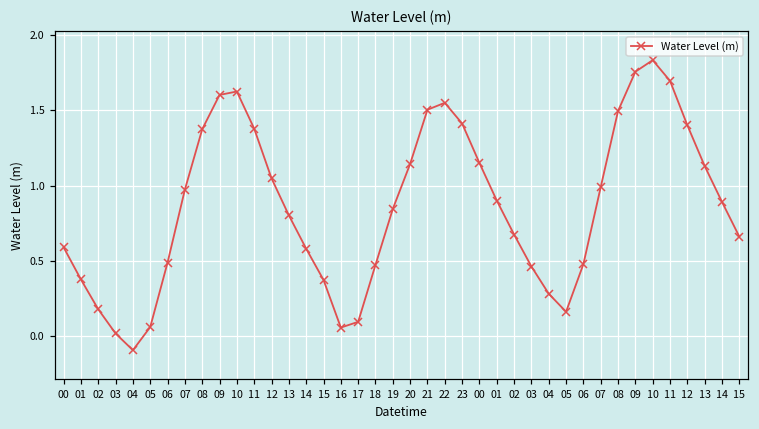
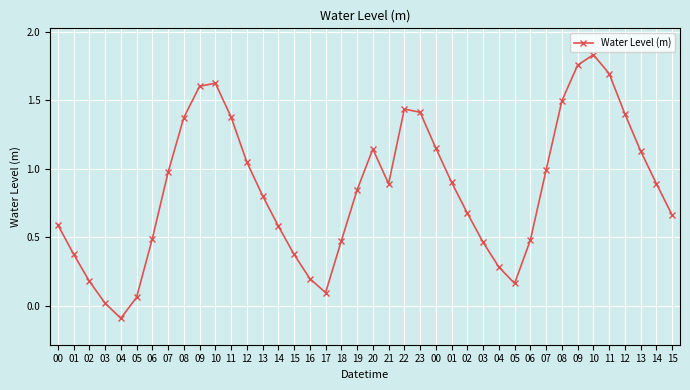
16: 0.06 -> 0.20
21: 1.50 -> 0.89
22: 1.55 -> 1.44
